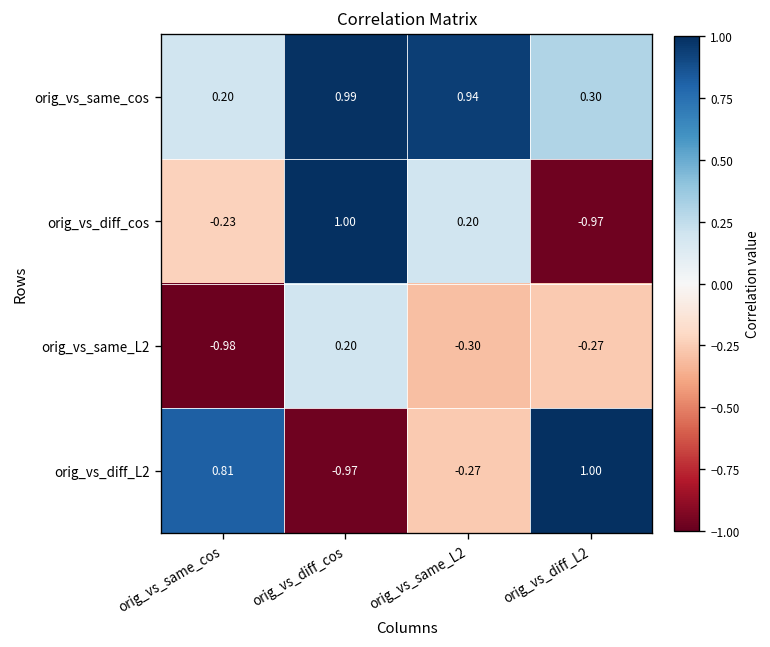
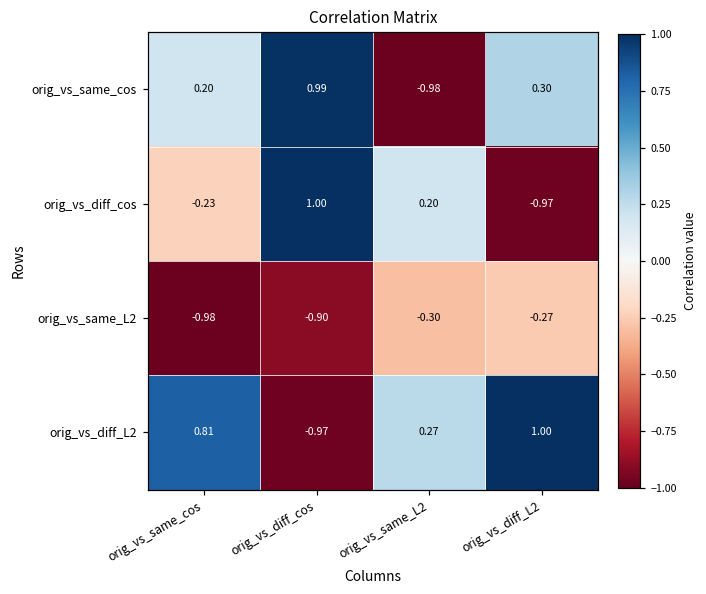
orig_vs_same_cos, orig_vs_same_L2: 0.94 -> -0.98
orig_vs_same_L2, orig_vs_diff_cos: 0.20 -> -0.90
orig_vs_diff_L2, orig_vs_same_L2: -0.27 -> 0.27
